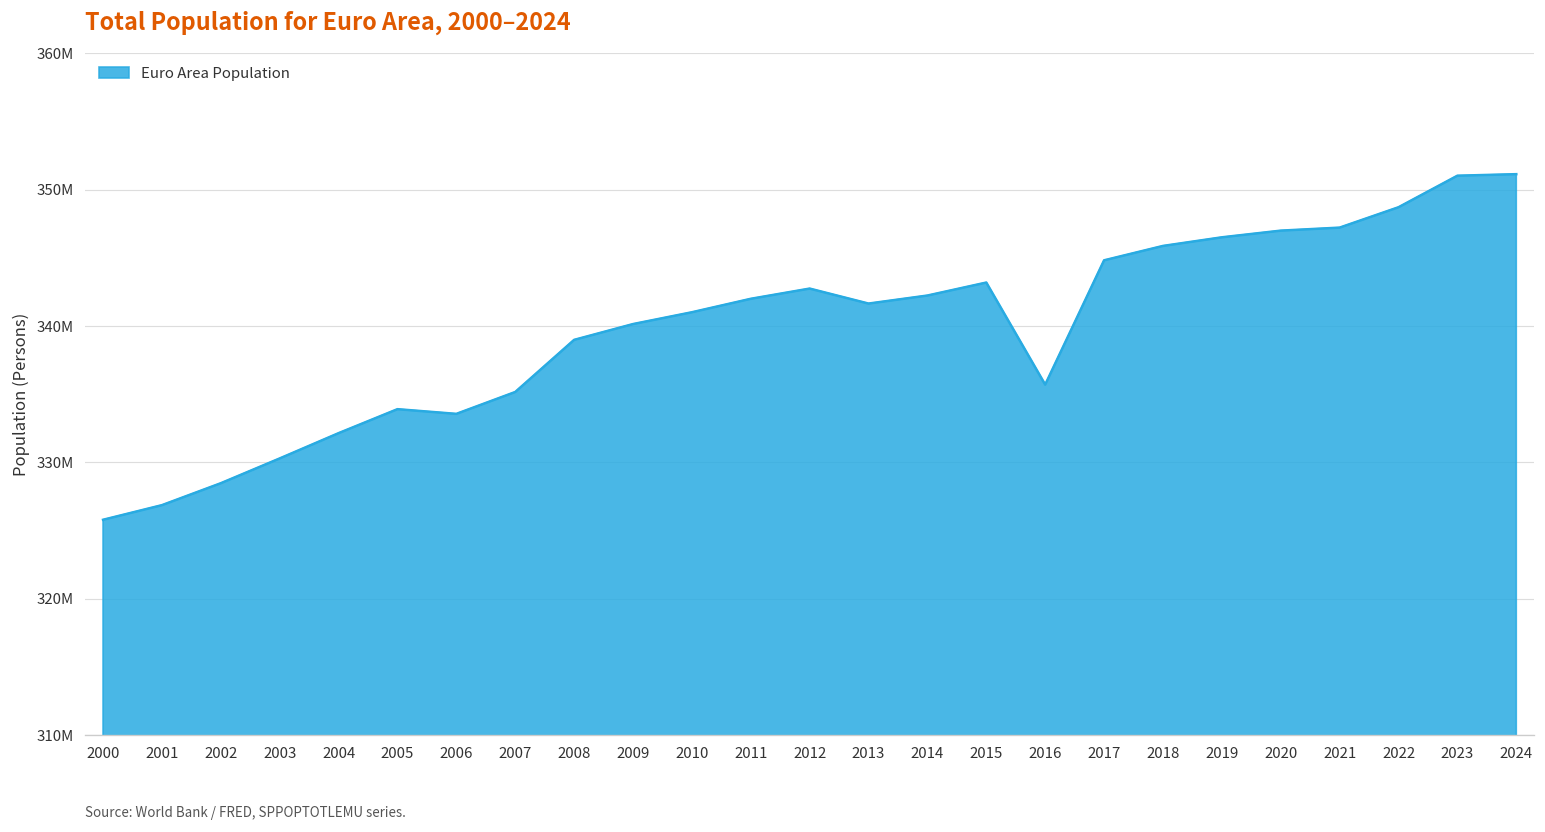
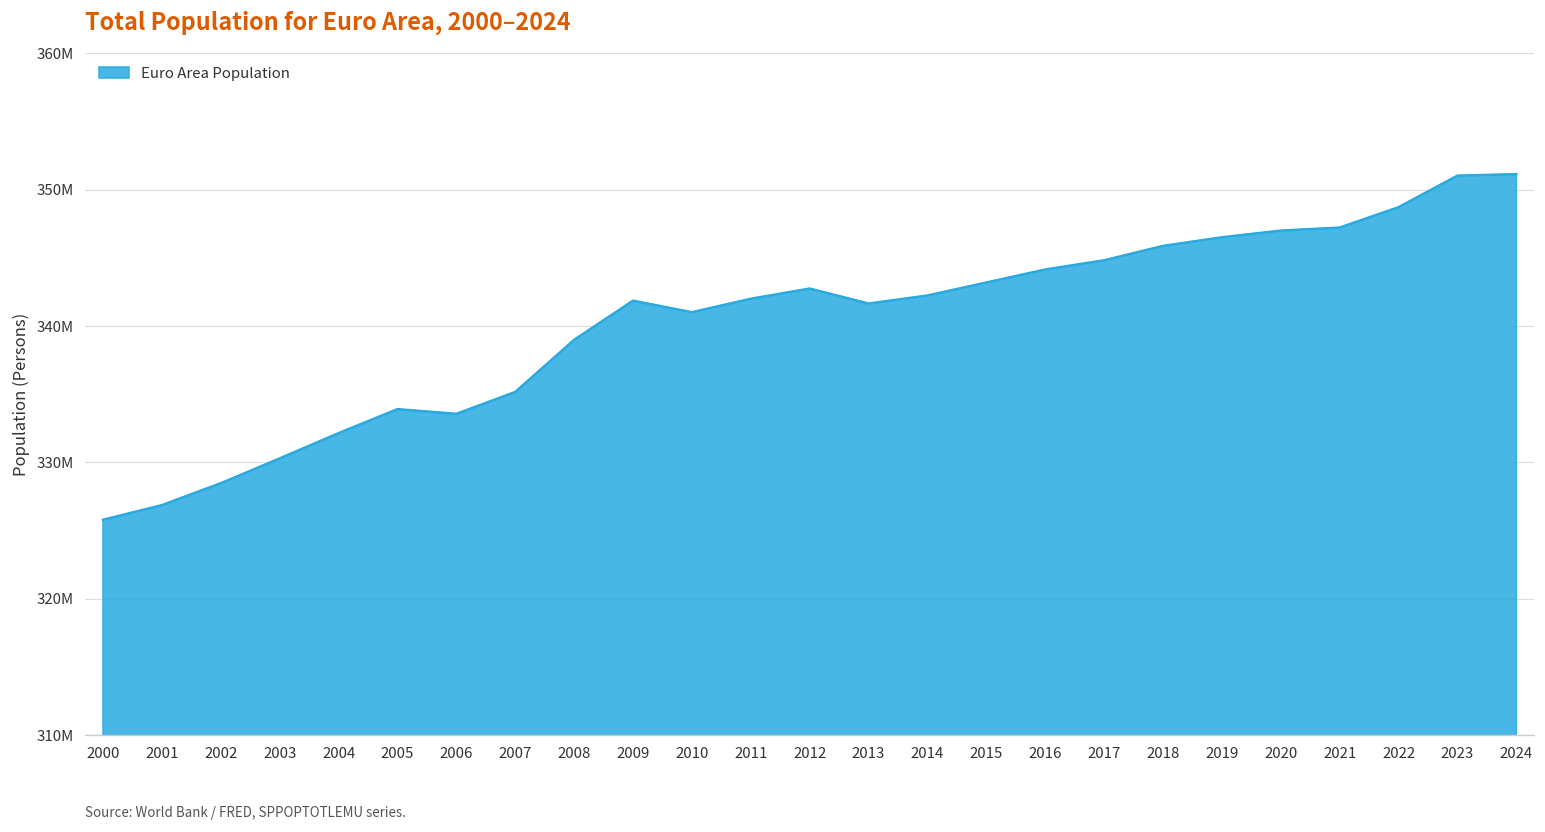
2009: 340100000 -> 341800000
2016: 335700000 -> 344100000
